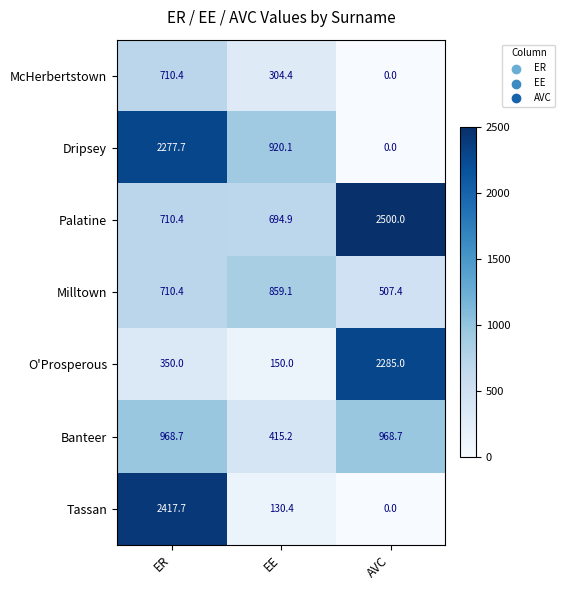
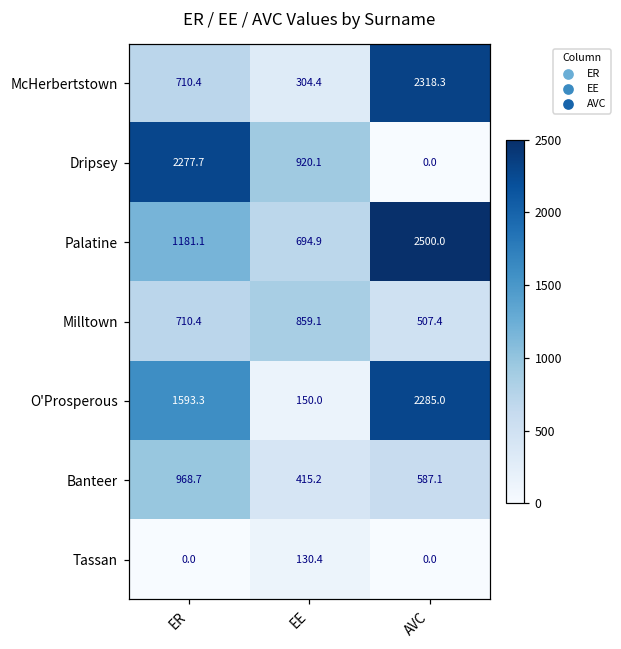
McHerbertstown, AVC: 0.0 -> 2318.3
Palatine, ER: 710.4 -> 1181.1
O'Prosperous, ER: 350.0 -> 1593.3
Banteer, AVC: 968.7 -> 587.1
Tassan, ER: 2417.7 -> 0.0
